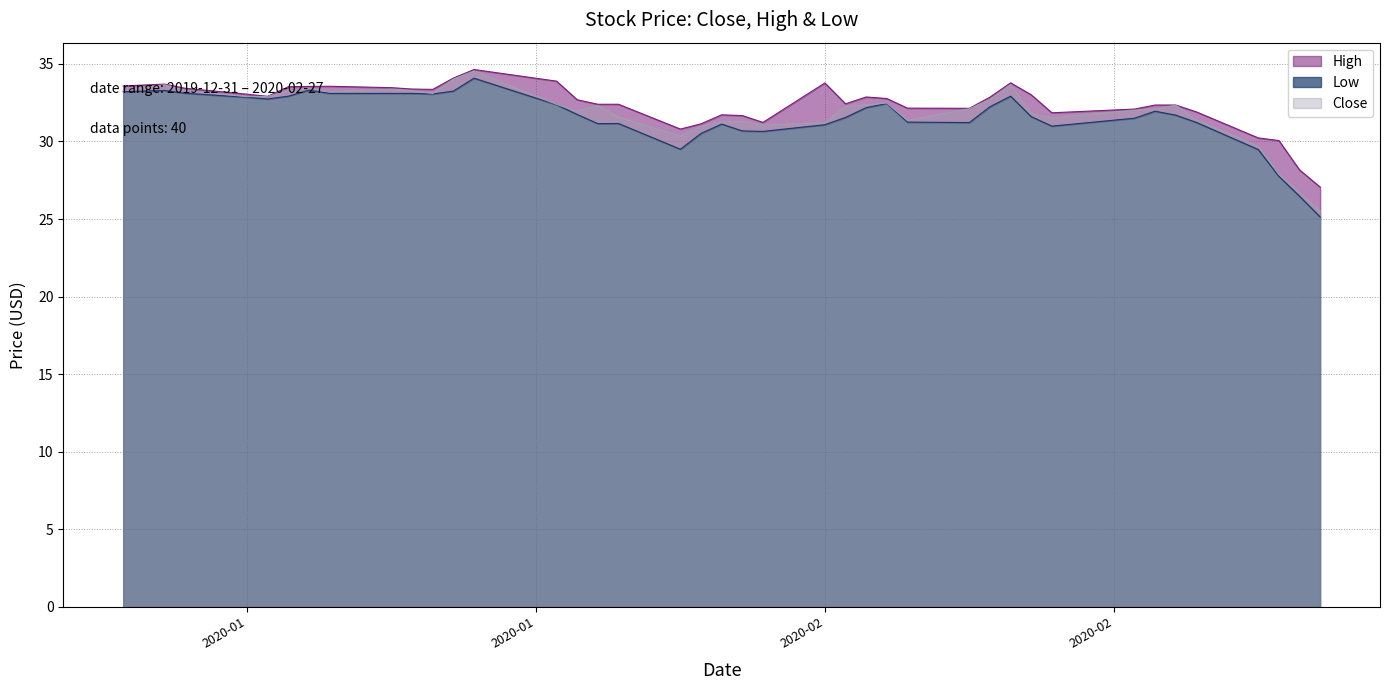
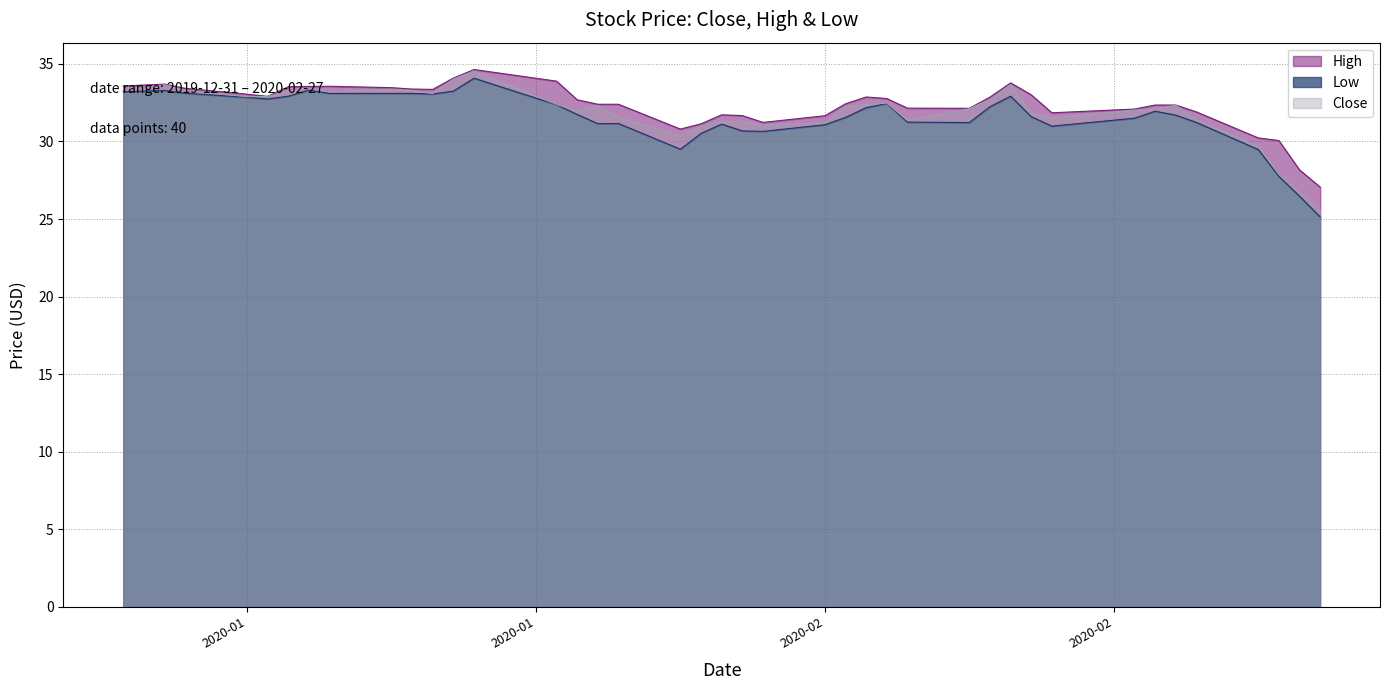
High, 2020-02: 33.8 -> 31.7
